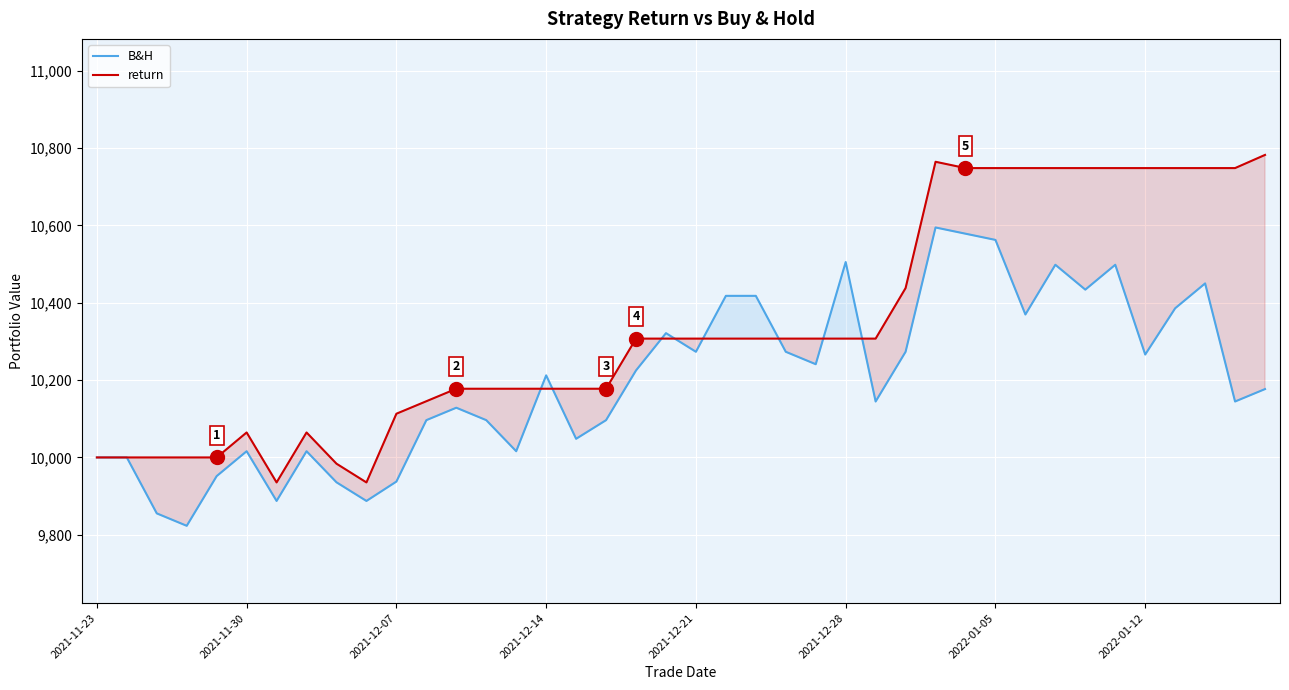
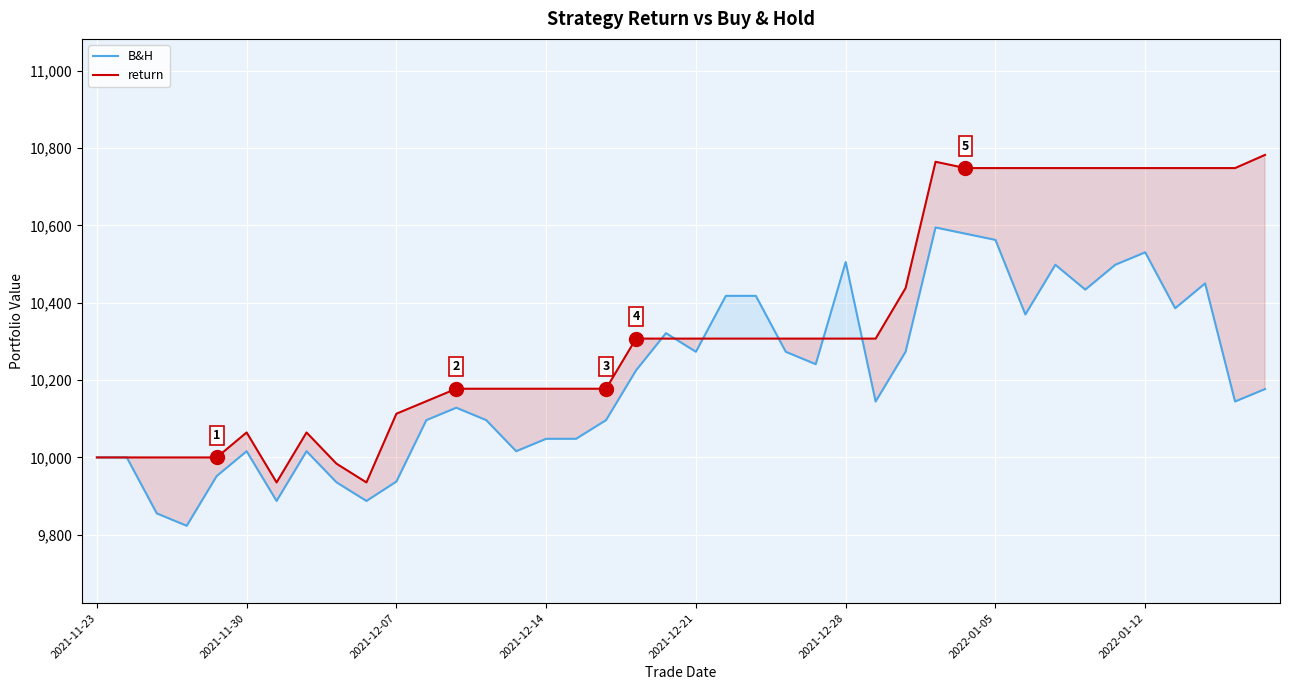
B&H, 2021-12-14: 10,210 -> 10,050
B&H, 2022-01-12: 10,270 -> 10,530
